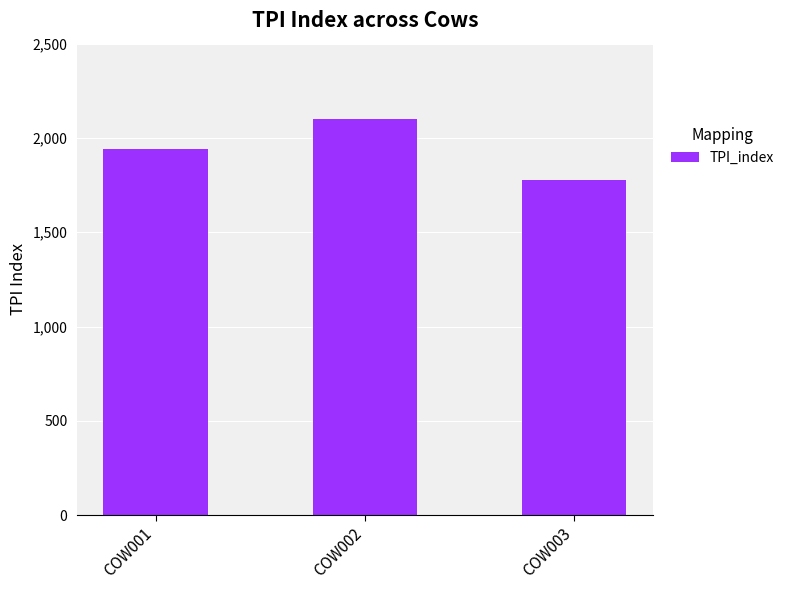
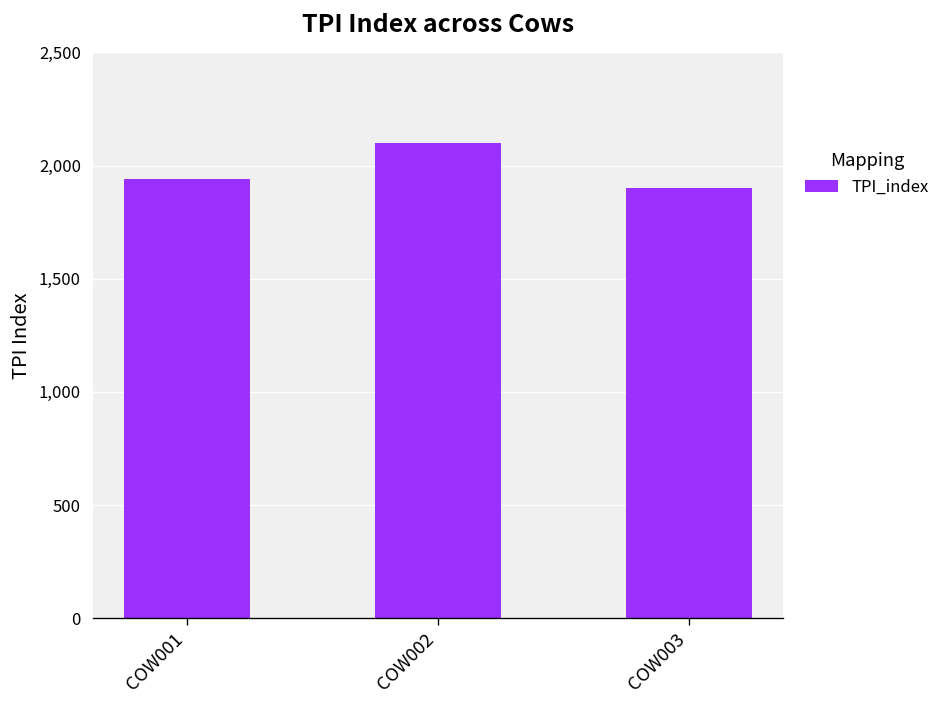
COW003: 1,780 -> 1,900
